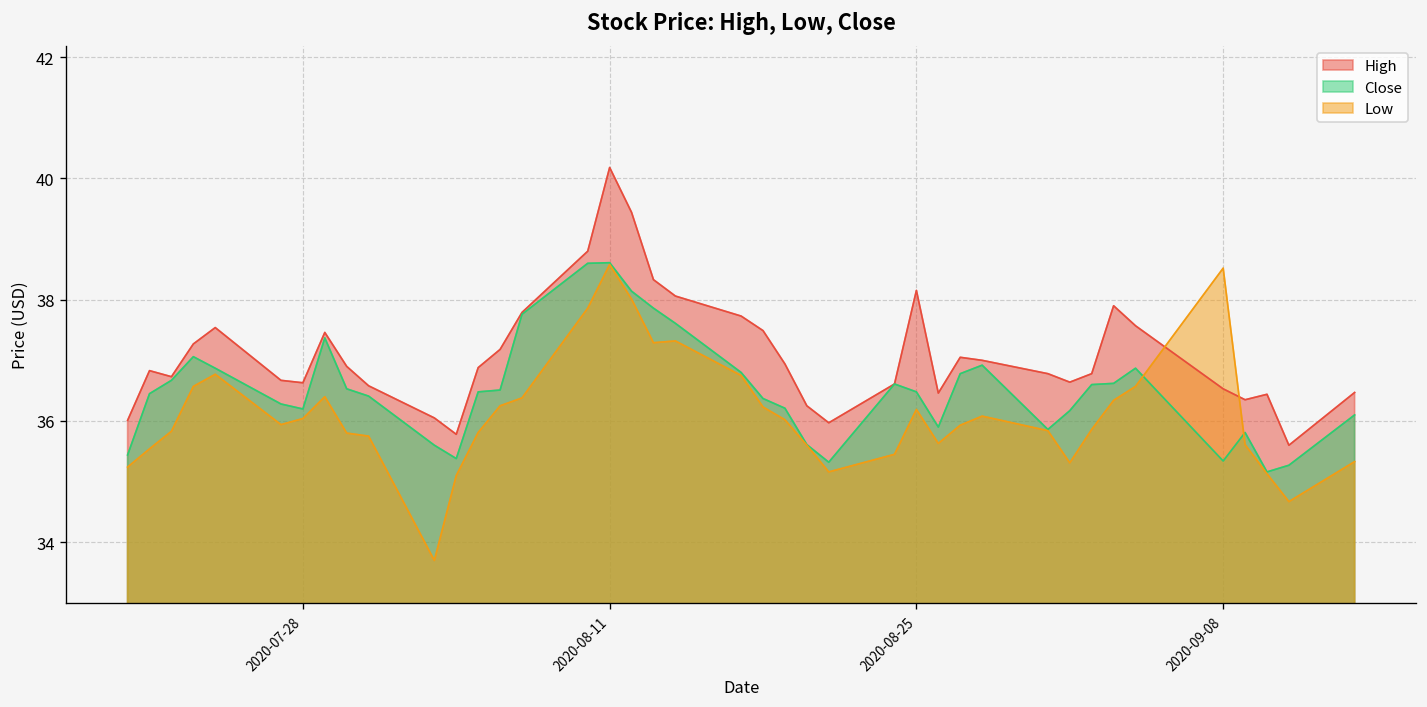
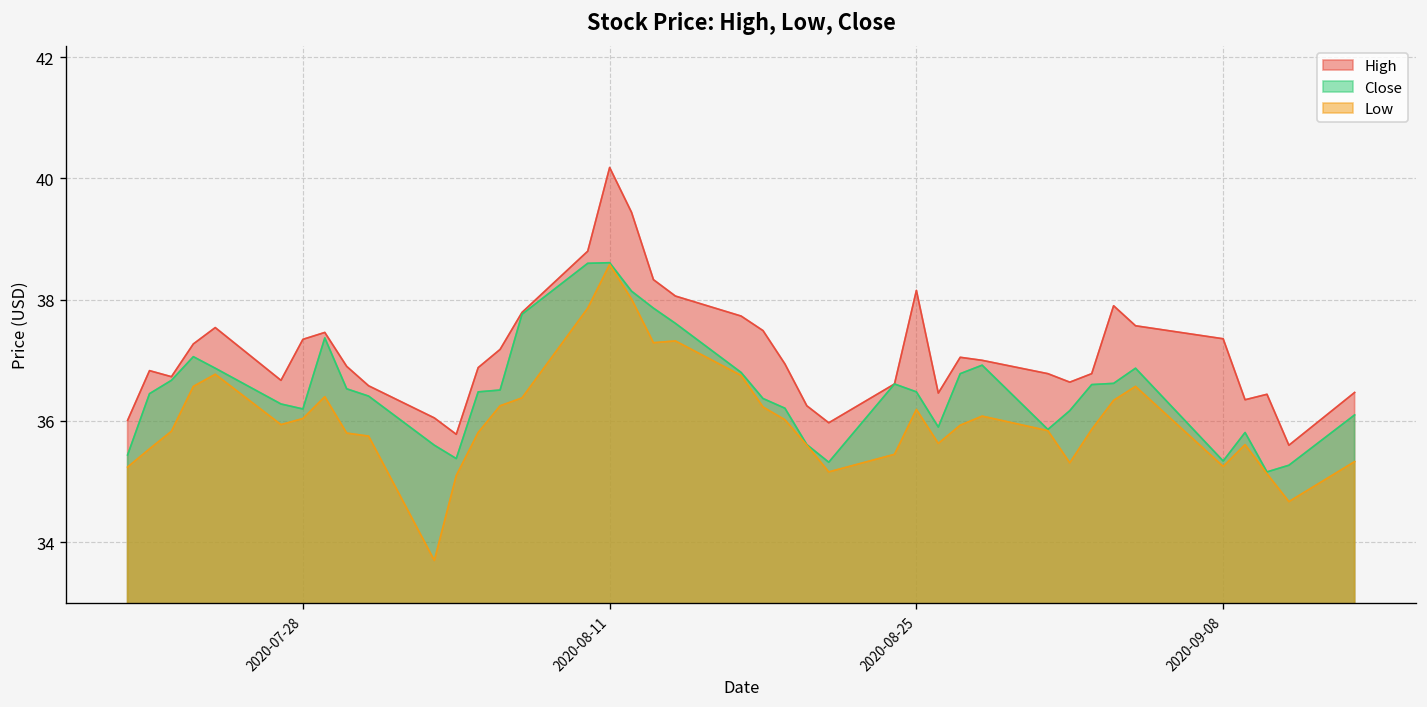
High, 2020-07-28: 36.6 -> 37.3
High, 2020-09-08: 36.5 -> 37.4
Low, 2020-09-08: 38.5 -> 35.3
